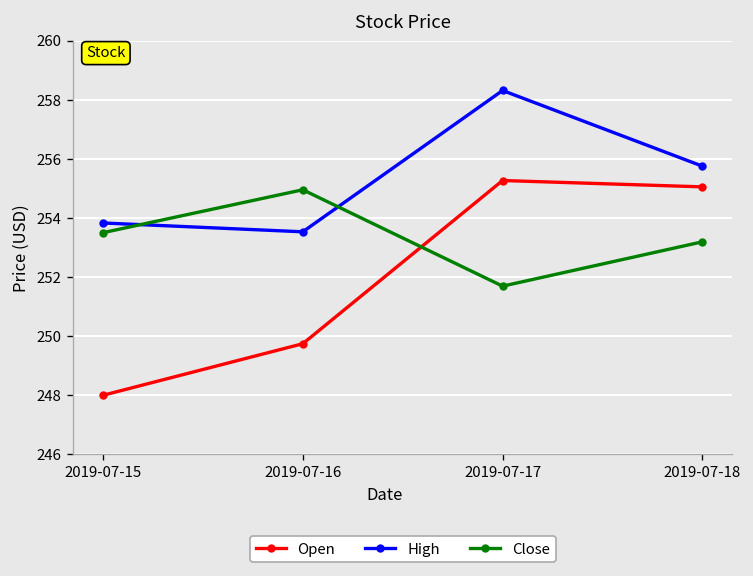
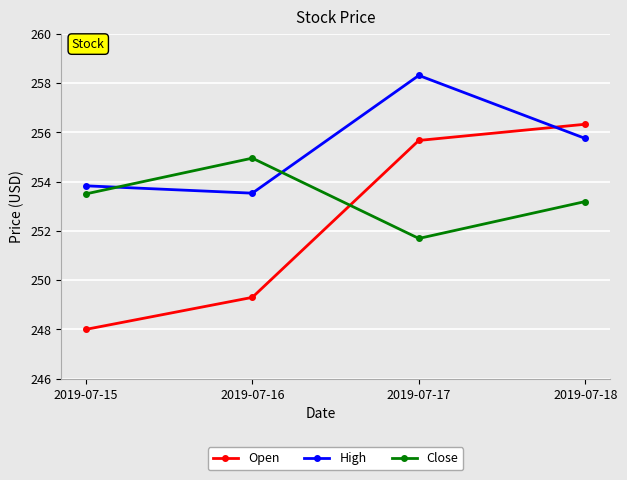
Open, 2019-07-16: 249.7 -> 249.3
Open, 2019-07-17: 255.3 -> 255.7
Open, 2019-07-18: 255.1 -> 256.3
